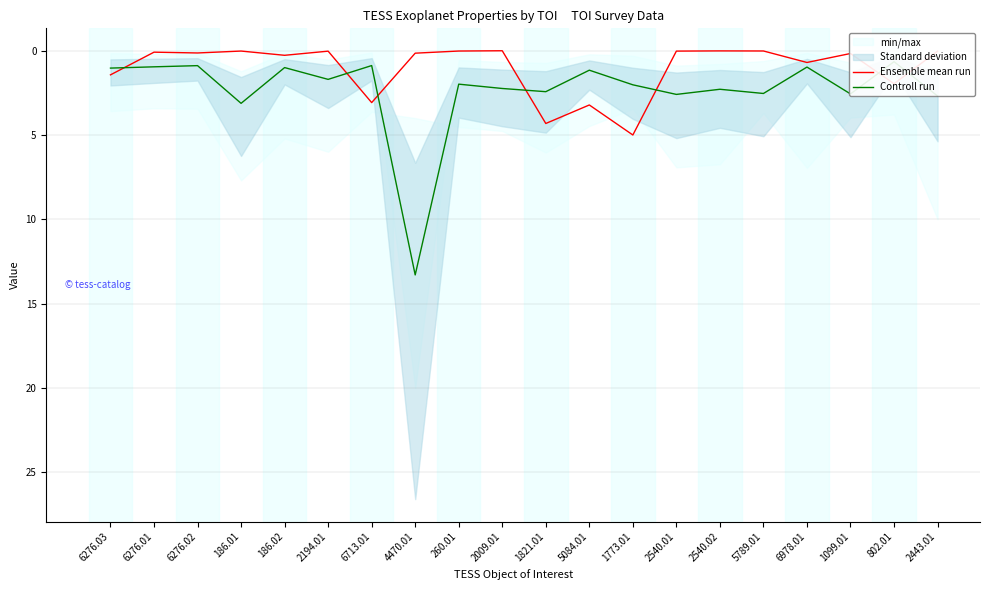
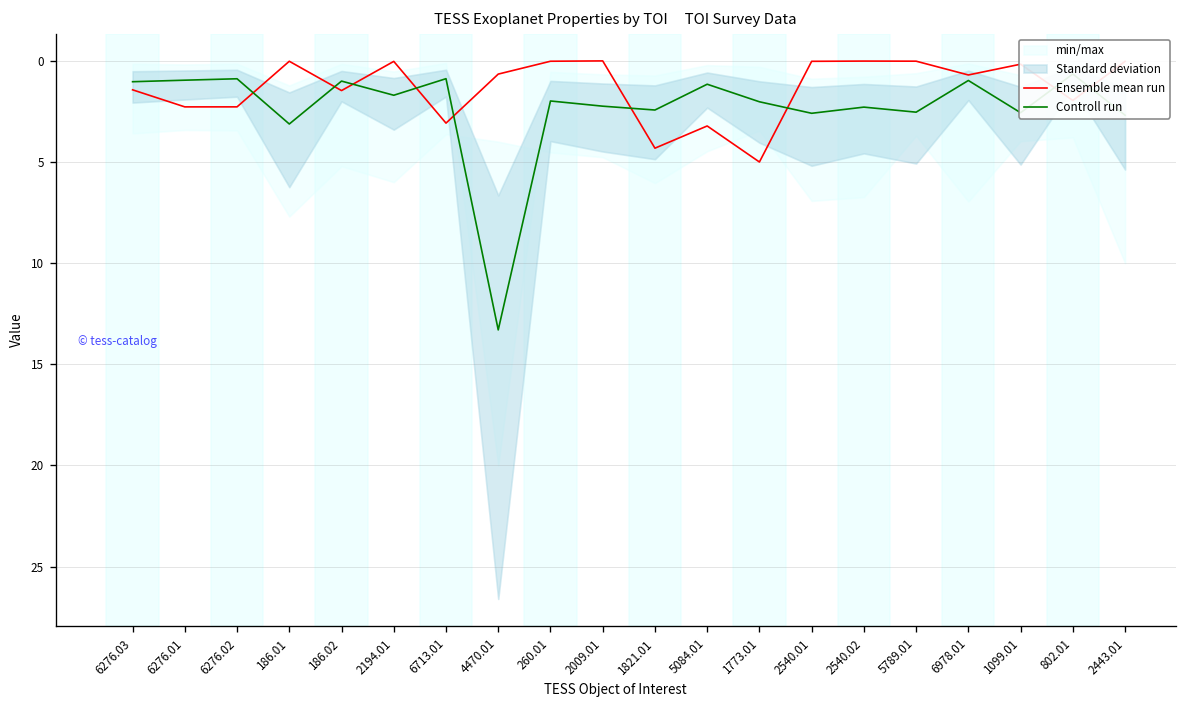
Ensemble mean run, 6276.01: 0.1 -> 2.3
Ensemble mean run, 6276.02: 0.1 -> 2.3
Ensemble mean run, 186.02: 0.3 -> 1.5
Ensemble mean run, 4470.01: 0.1 -> 0.7
